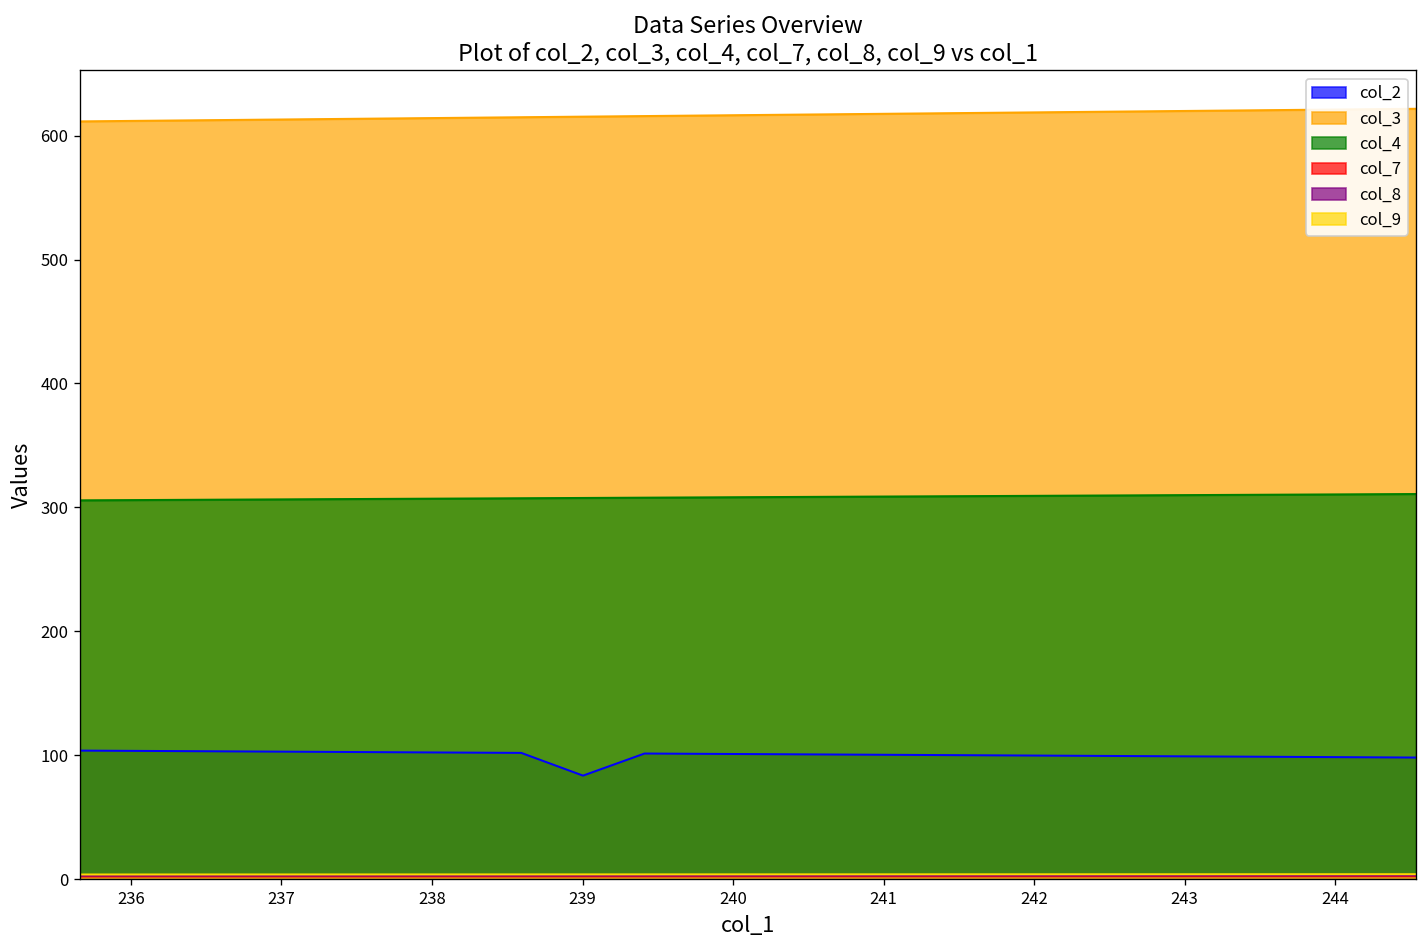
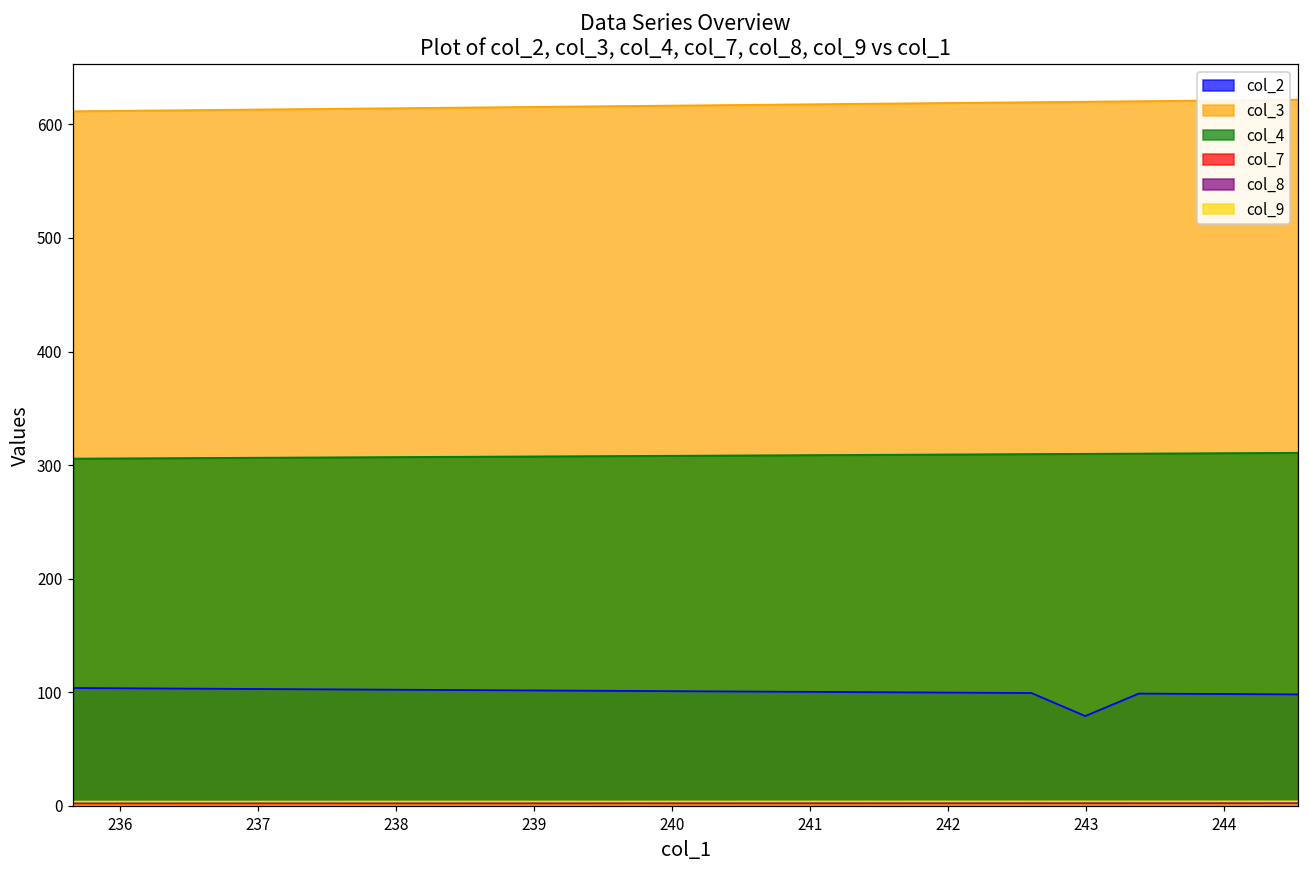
col_2, 239: 84 -> 102
col_2, 243: 99 -> 79
